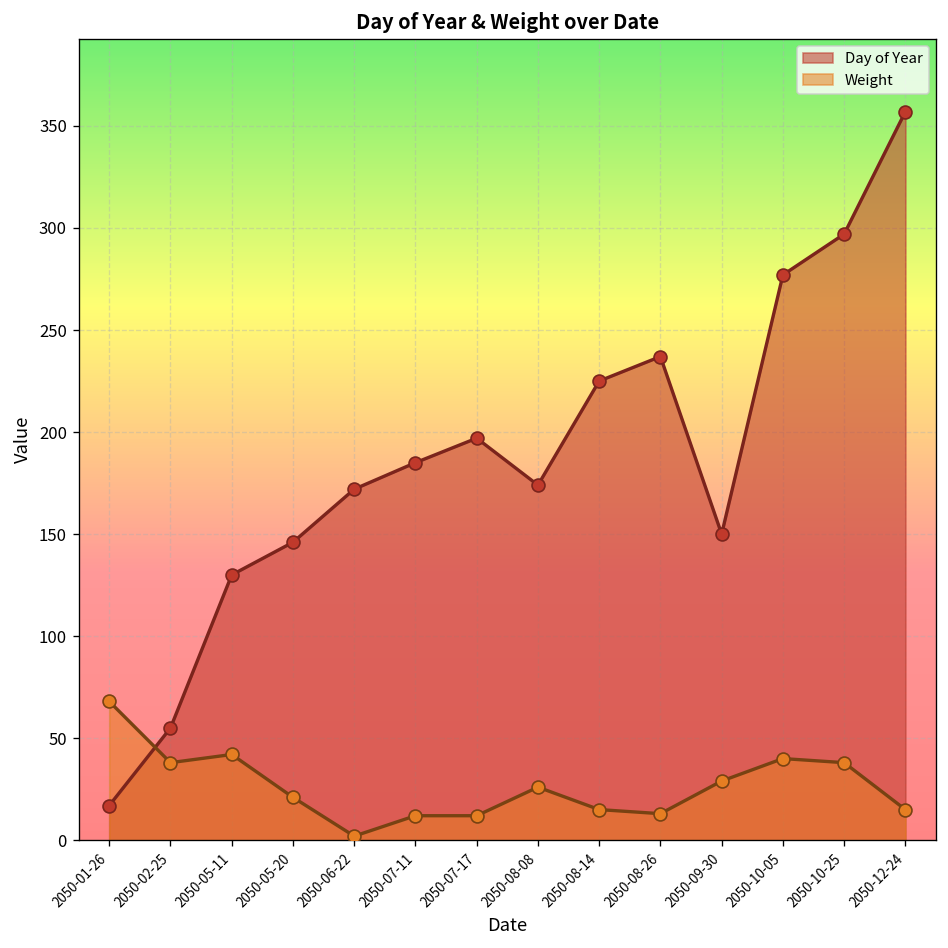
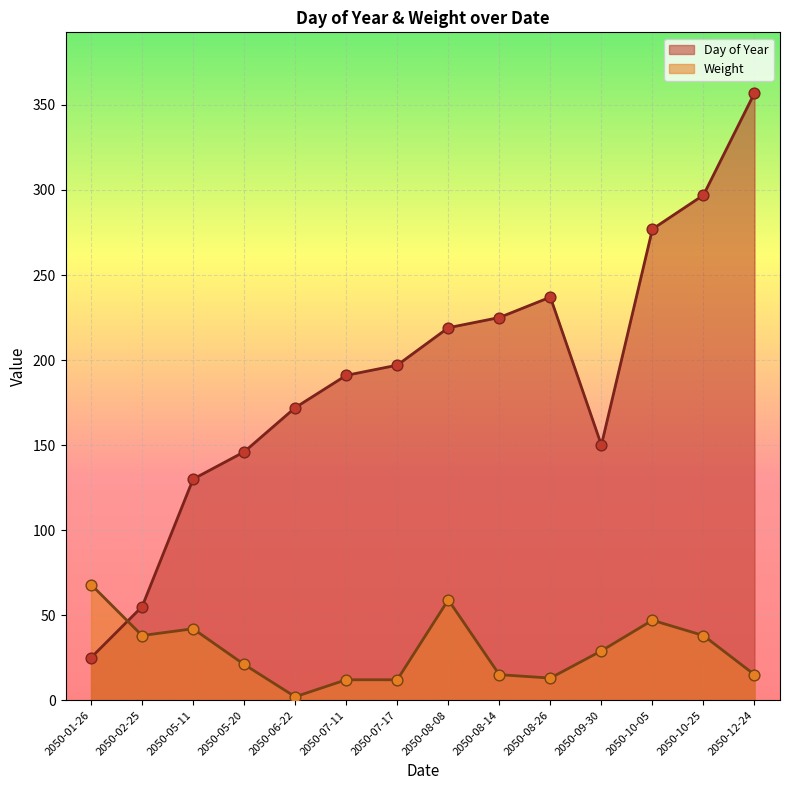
Day of Year, 2050-01-26: 17 -> 25
Day of Year, 2050-07-11: 185 -> 191
Day of Year, 2050-08-08: 174 -> 219
Weight, 2050-08-08: 26 -> 59
Weight, 2050-10-05: 40 -> 47
